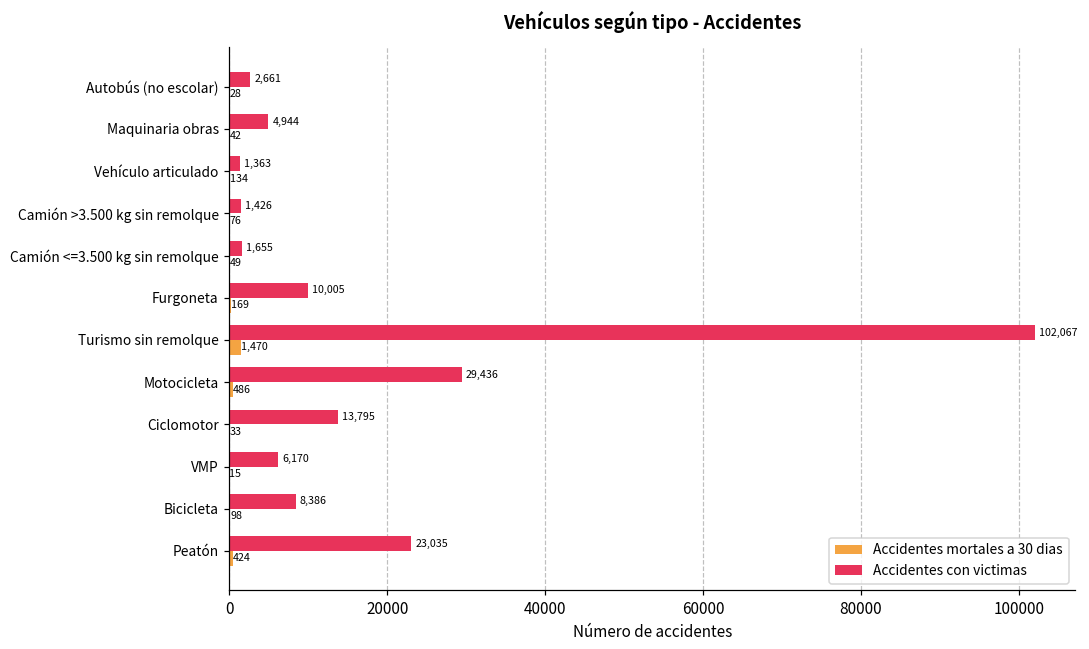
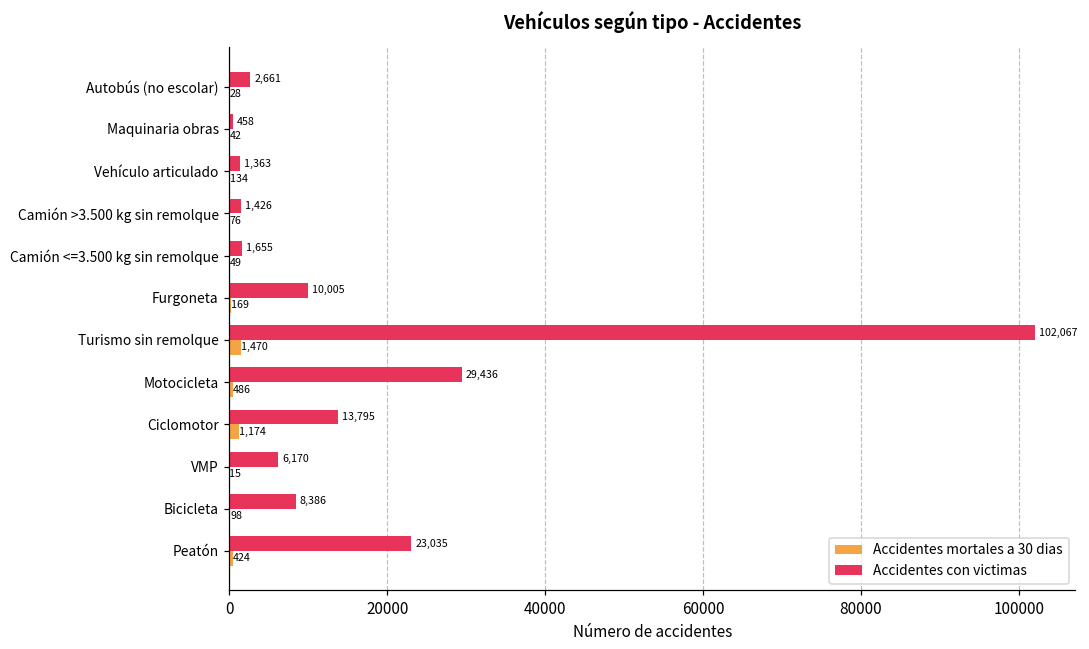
Accidentes con victimas, Maquinaria obras: 4,944 -> 458
Accidentes mortales a 30 dias, Ciclomotor: 33 -> 1,174
